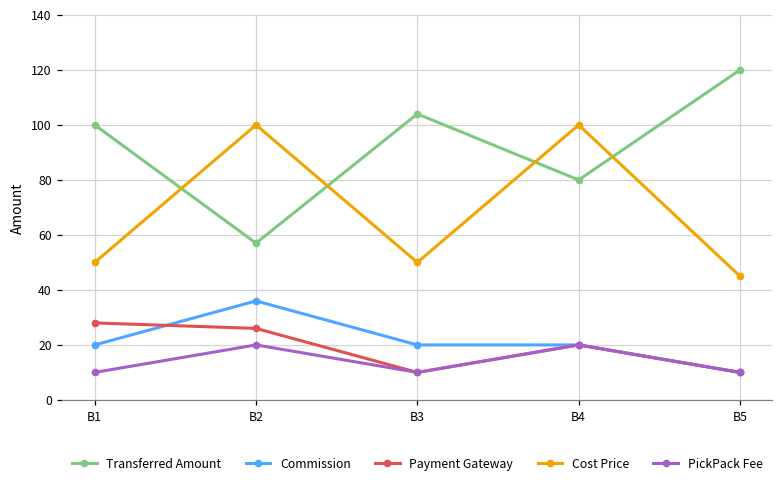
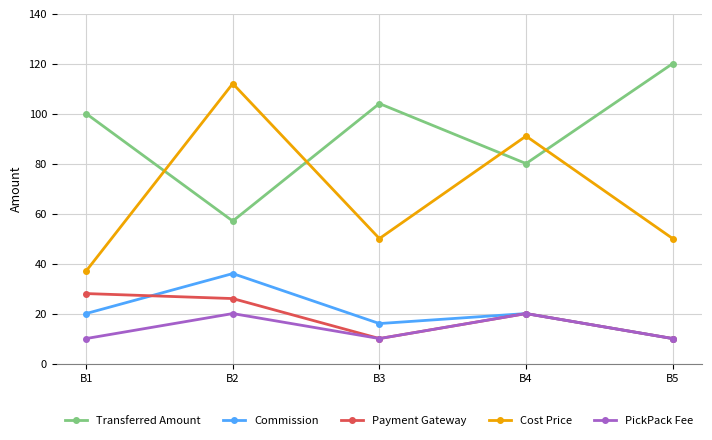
Cost Price, B1: 50 -> 37
Cost Price, B2: 100 -> 112
Commission, B3: 20 -> 16
Cost Price, B4: 100 -> 91
Cost Price, B5: 45 -> 50
